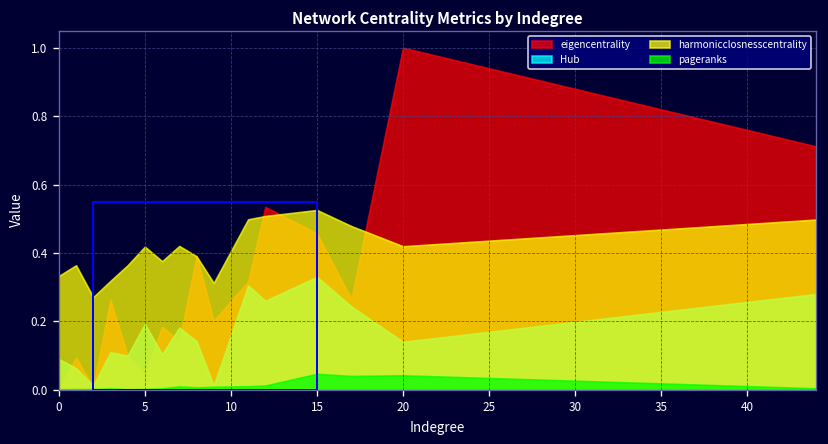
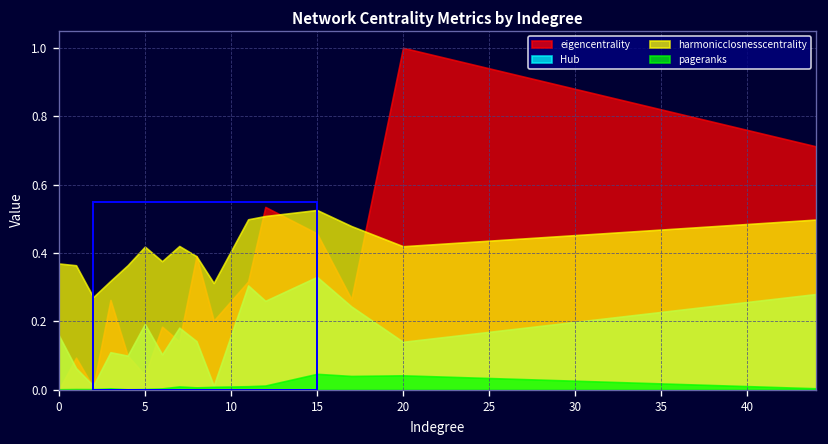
Hub, 0: 0.09 -> 0.16
harmonicclosnesscentrality, 0: 0.33 -> 0.37
